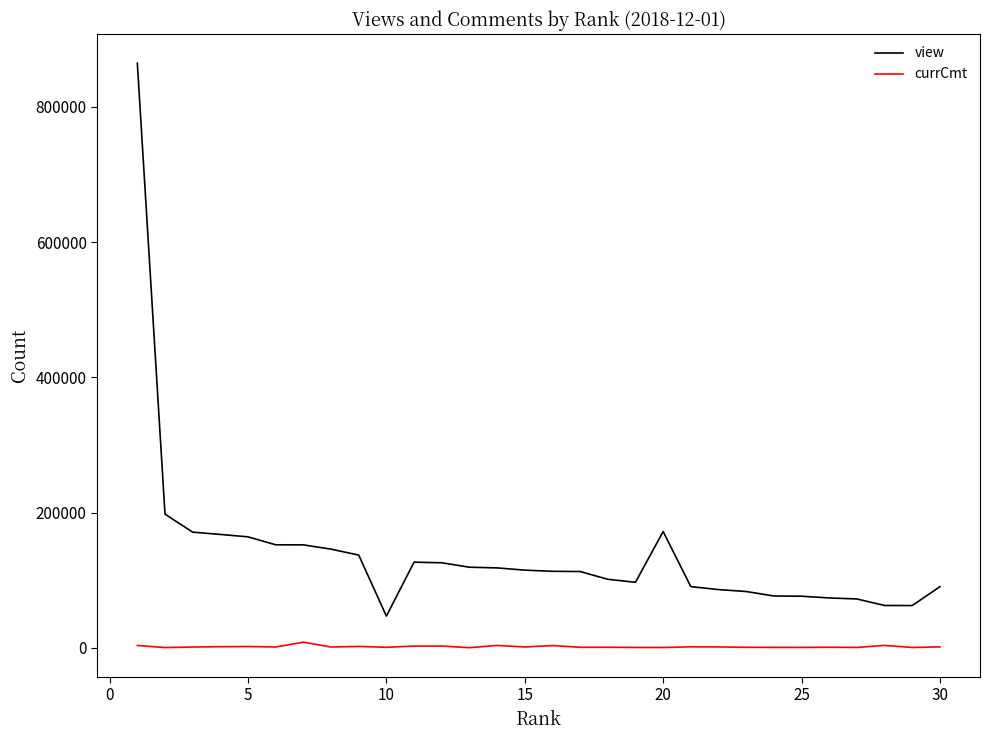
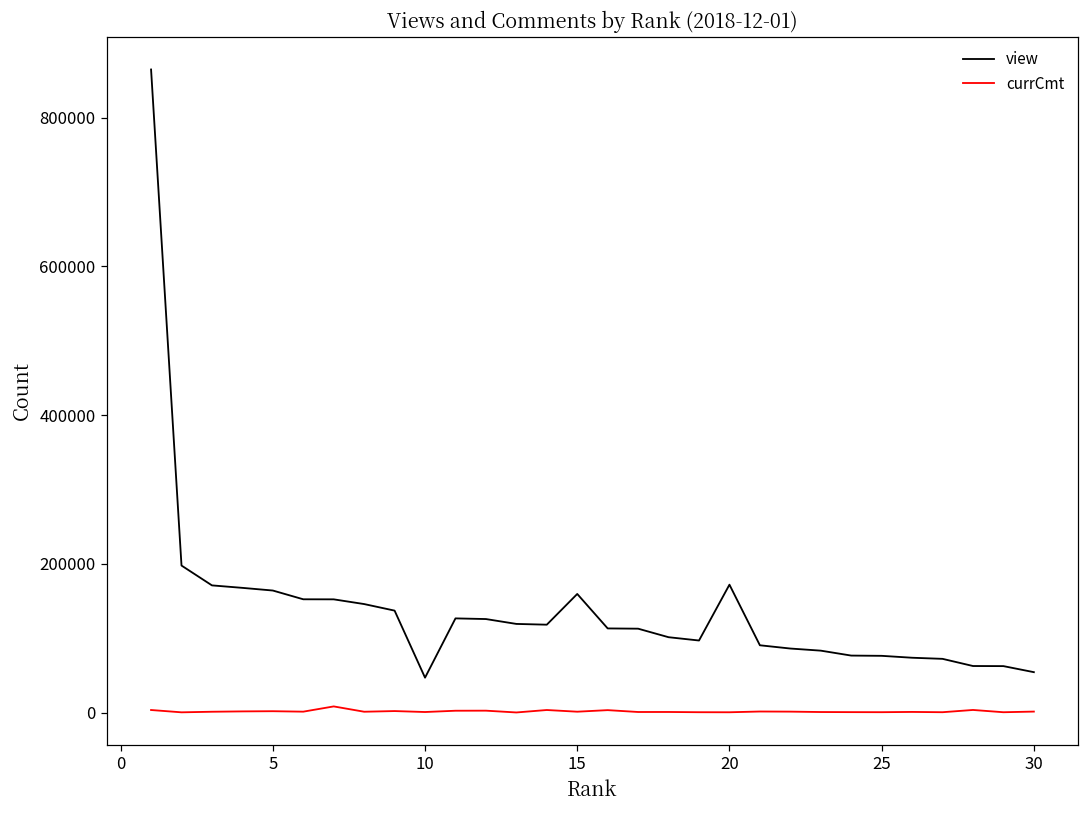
view, 15: 110000 -> 160000
view, 30: 90000 -> 50000
